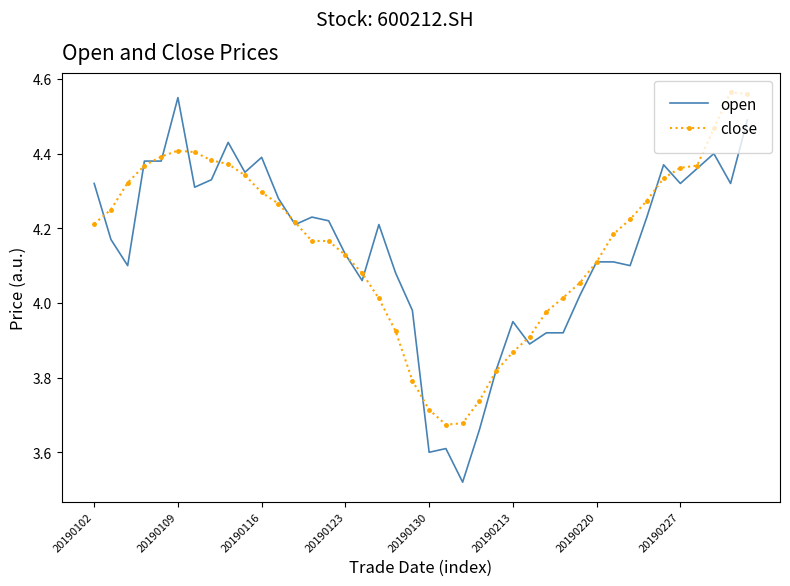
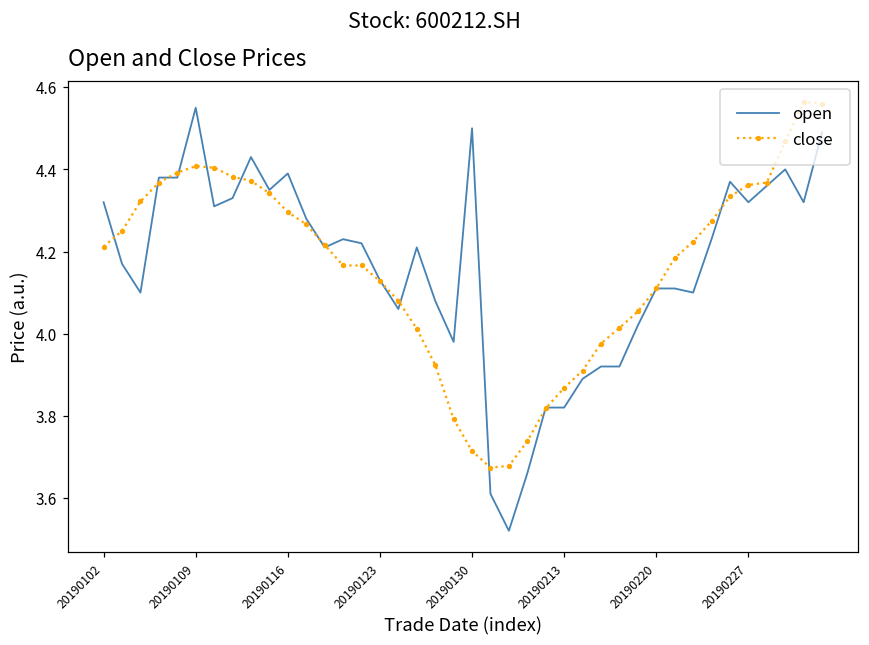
open, 20190130: 3.6 -> 4.5
open, 20190213: 3.95 -> 3.82
